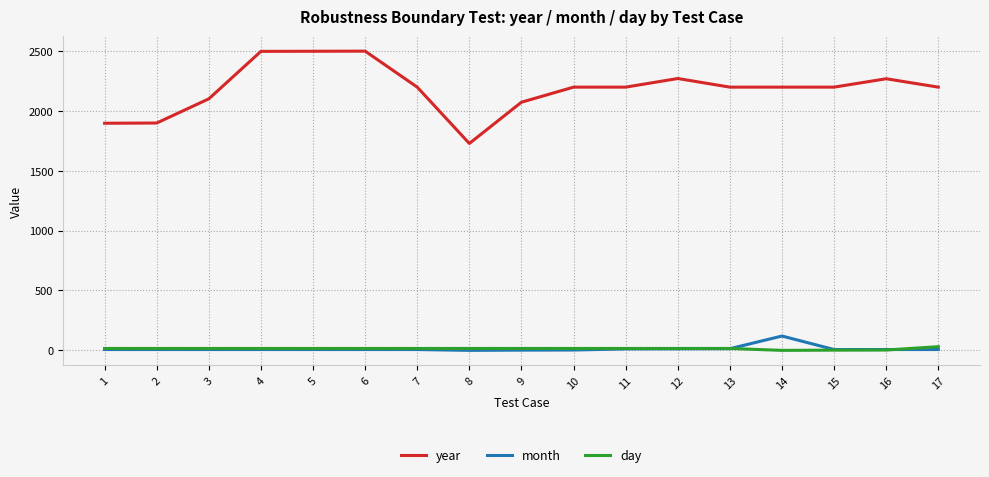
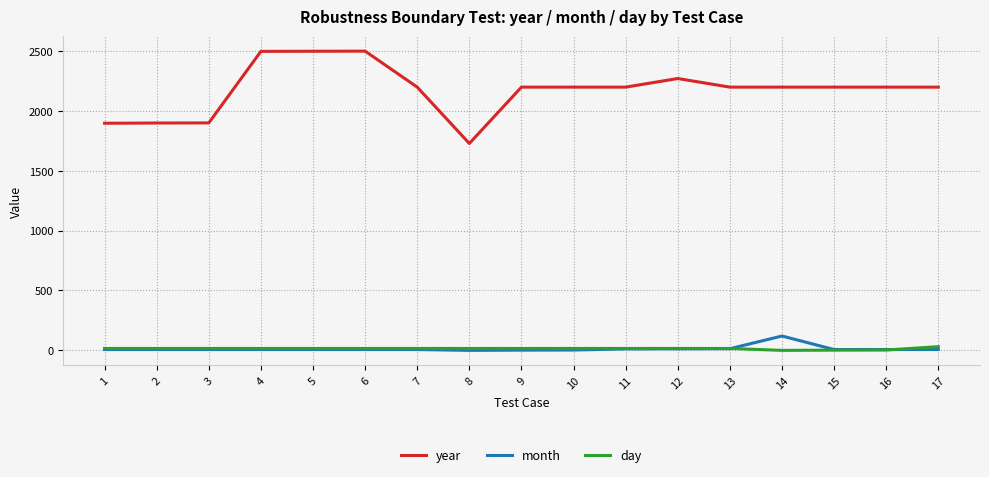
year, 3: 2100 -> 1900
year, 9: 2070 -> 2200
year, 16: 2270 -> 2200
